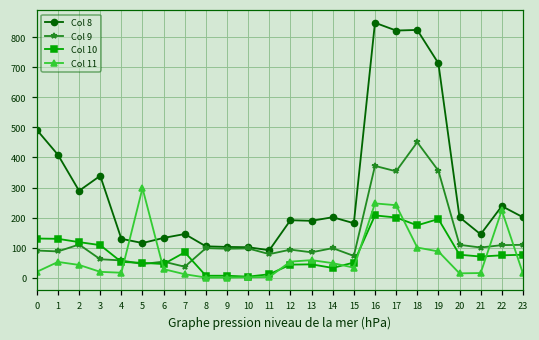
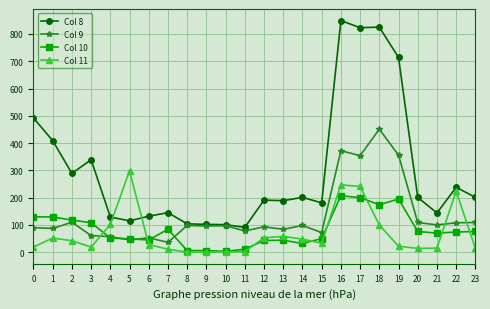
Col 11, 4: 20 -> 100
Col 11, 19: 90 -> 20
